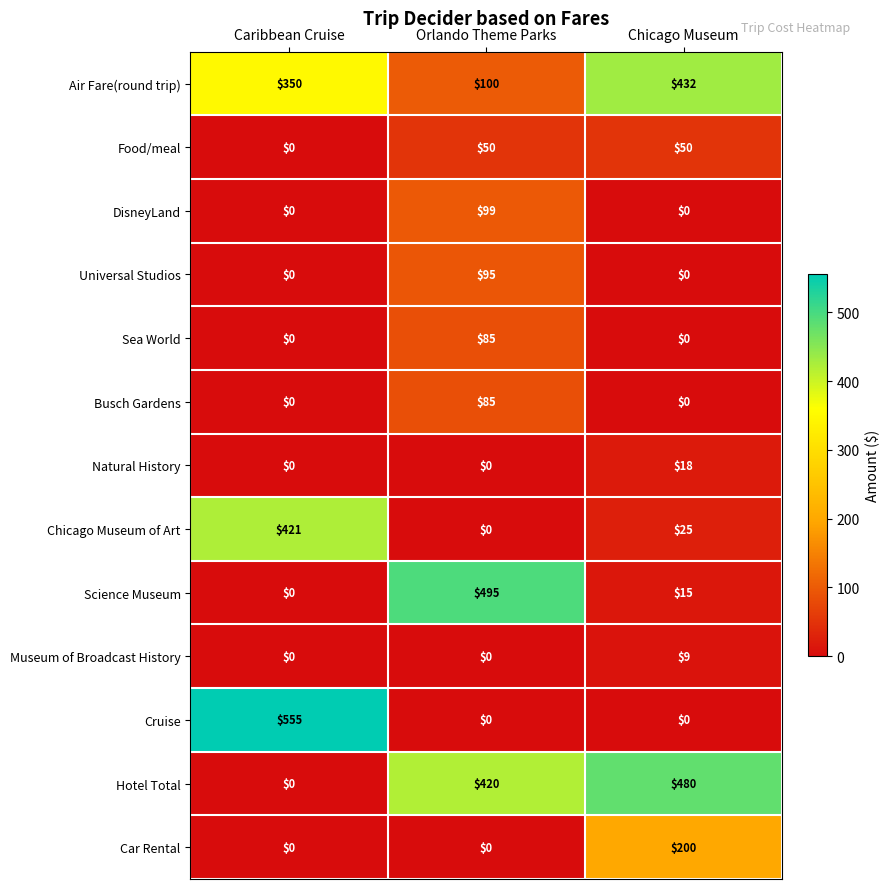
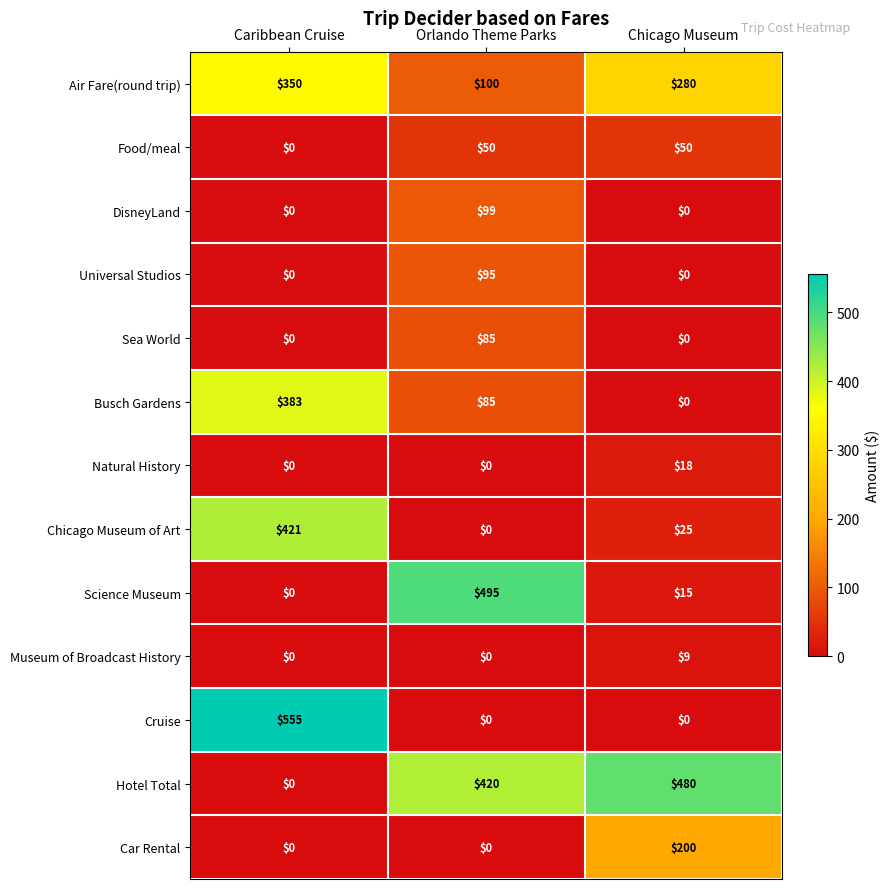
Air Fare(round trip), Chicago Museum: $432 -> $280
Busch Gardens, Caribbean Cruise: $0 -> $383
